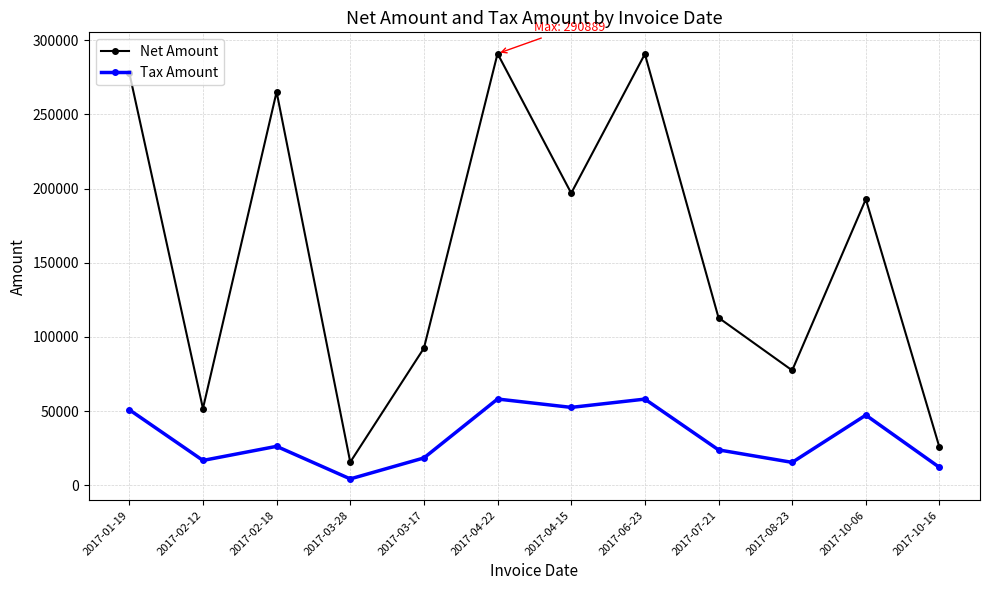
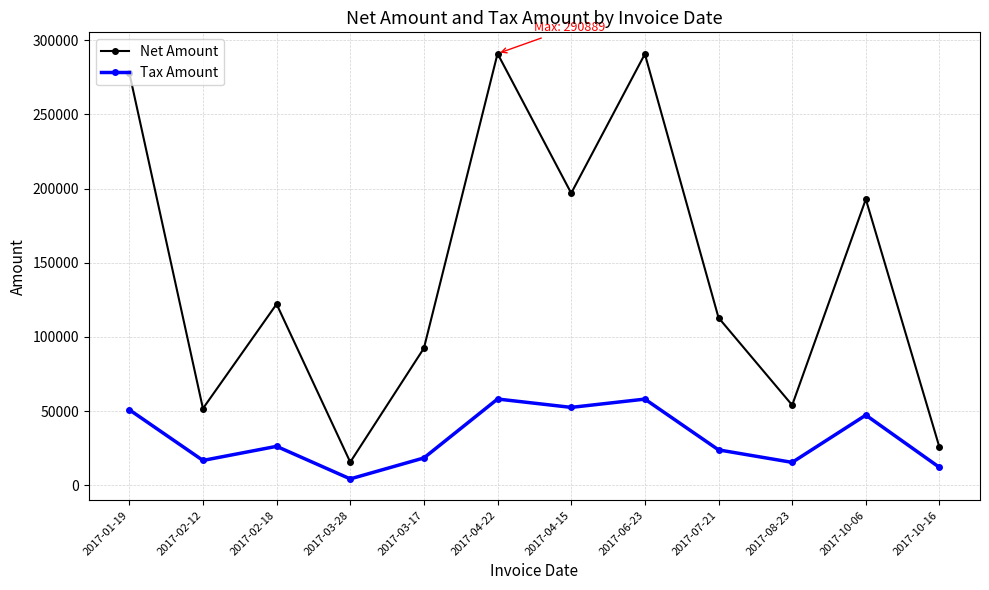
Net Amount, 2017-02-18: 265000 -> 122000
Net Amount, 2017-08-23: 77000 -> 54000
